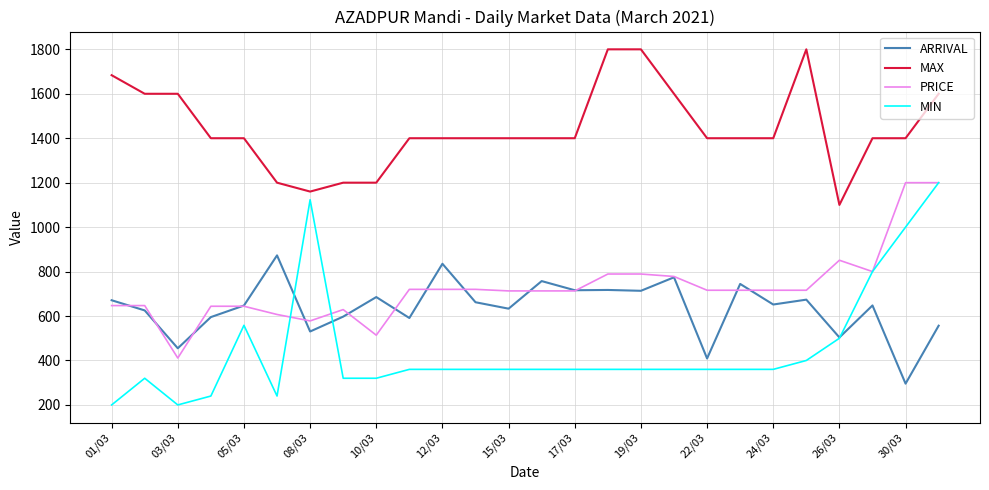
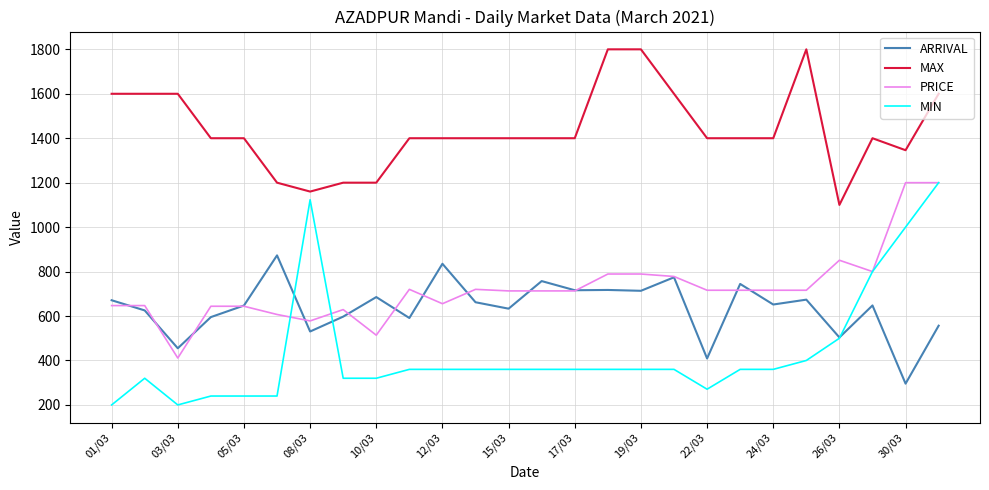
MAX, 01/03: 1680 -> 1600
MIN, 05/03: 560 -> 240
PRICE, 12/03: 720 -> 660
MIN, 22/03: 360 -> 270
MAX, 30/03: 1400 -> 1350
